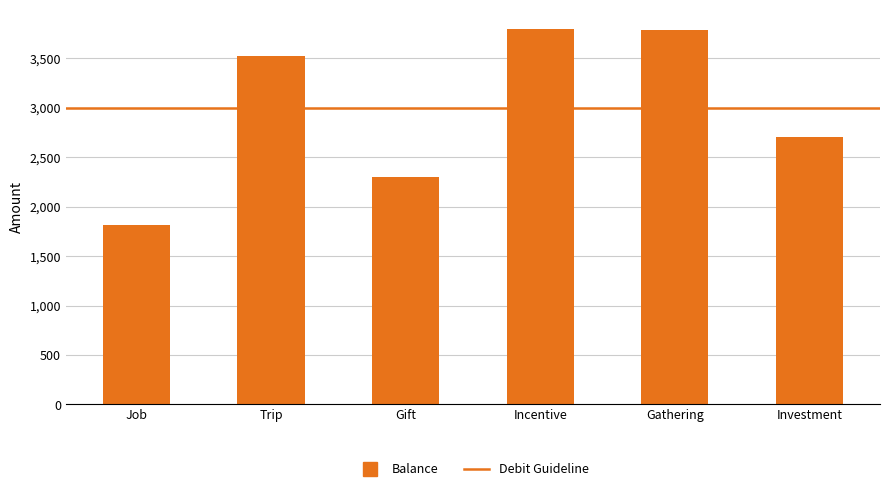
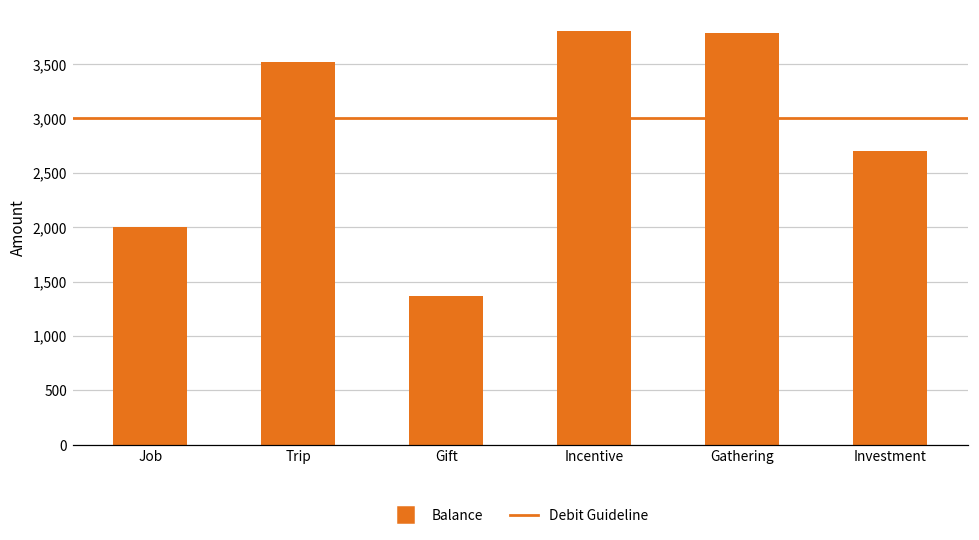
Job: 1,800 -> 2,000
Gift: 2,300 -> 1,400
